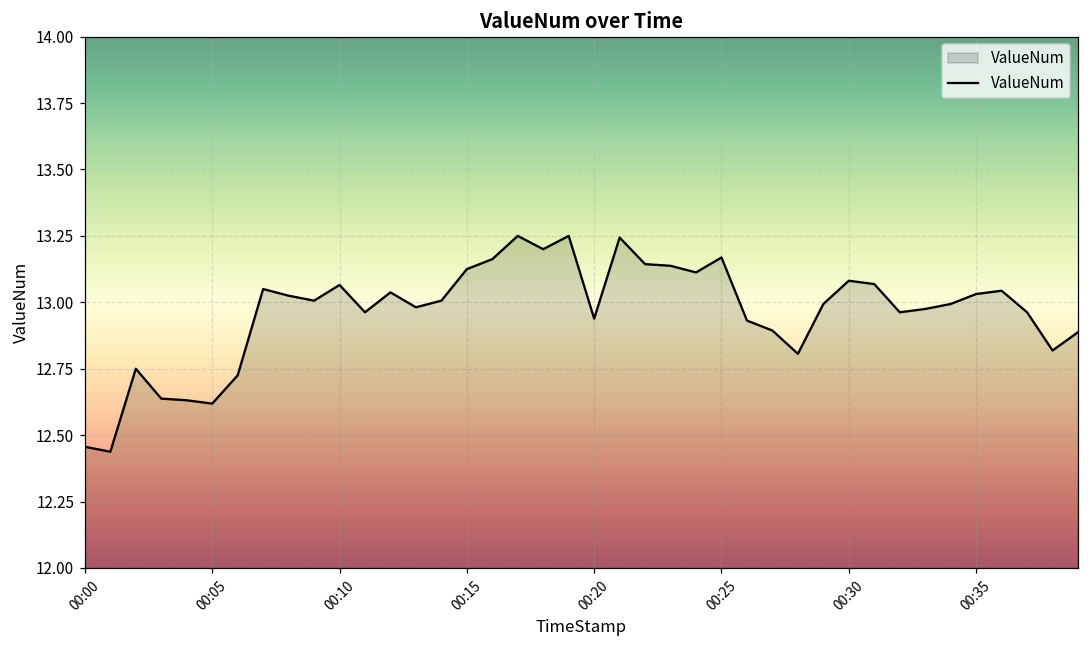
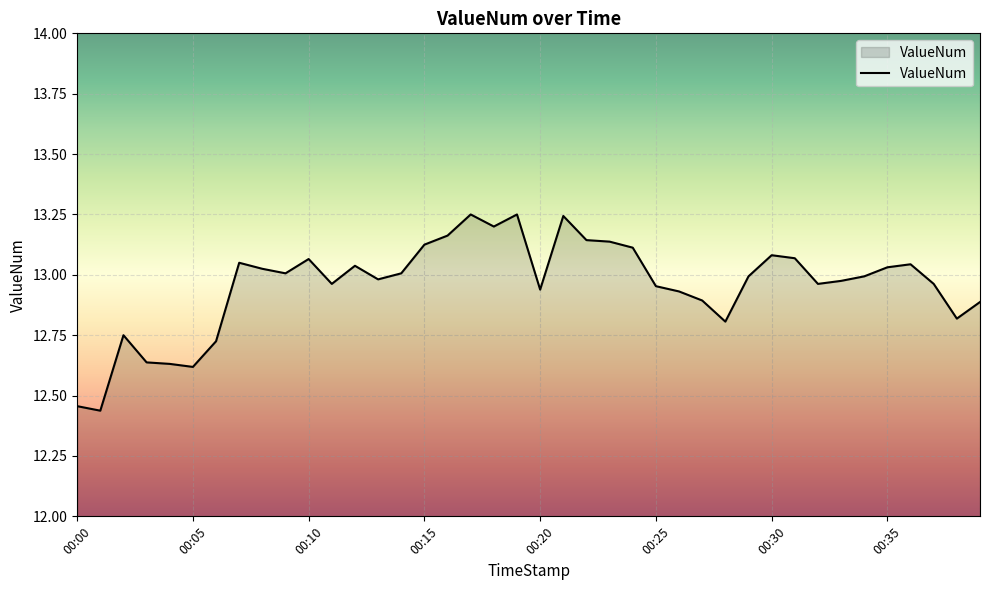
00:25: 13.17 -> 12.95
